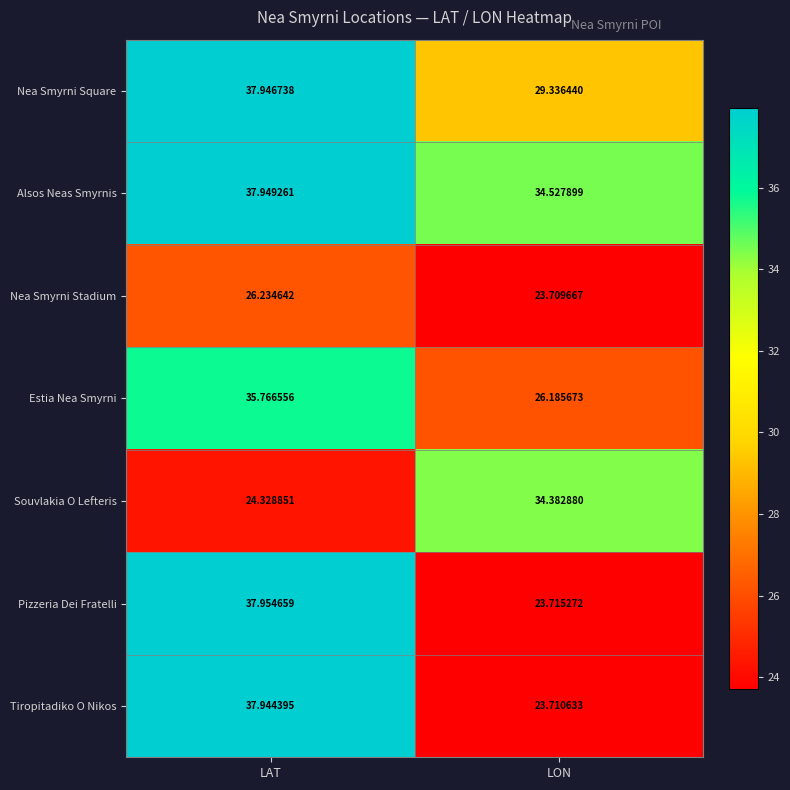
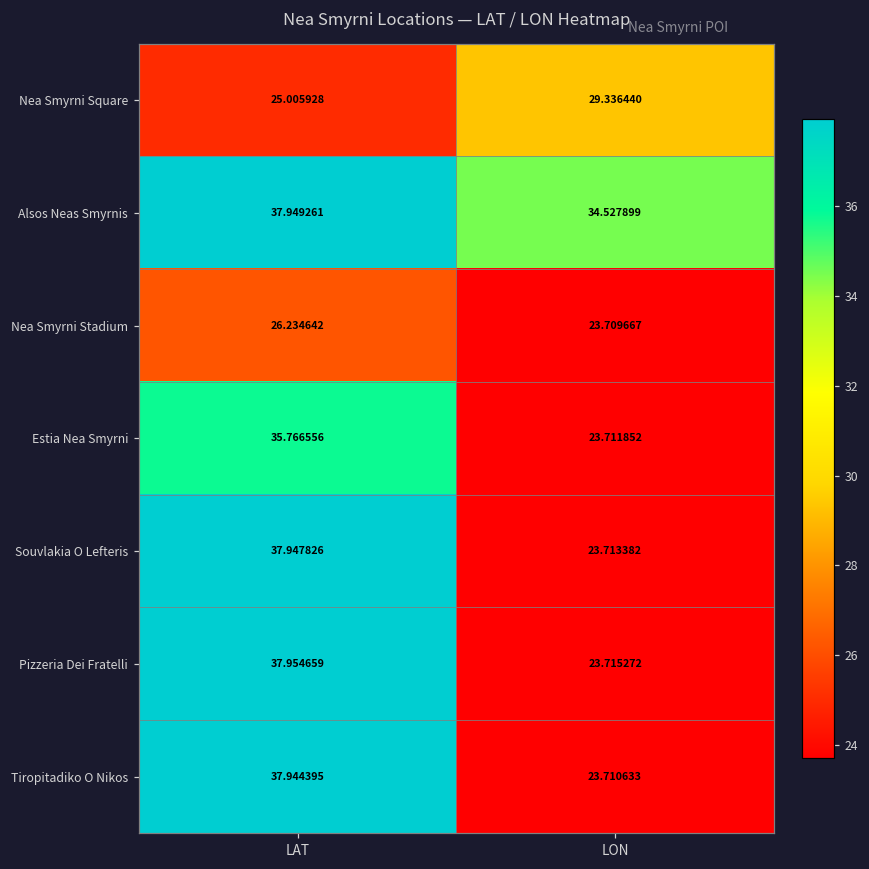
Nea Smyrni Square, LAT: 37.946738 -> 25.005928
Estia Nea Smyrni, LON: 26.185673 -> 23.711852
Souvlakia O Lefteris, LAT: 24.328851 -> 37.947826
Souvlakia O Lefteris, LON: 34.382880 -> 23.713382
